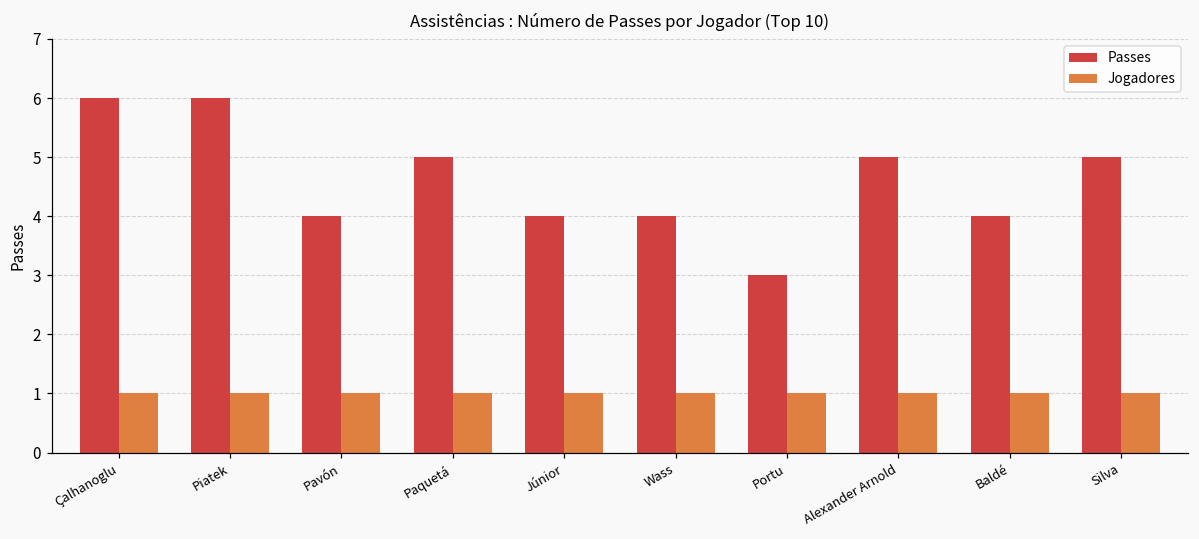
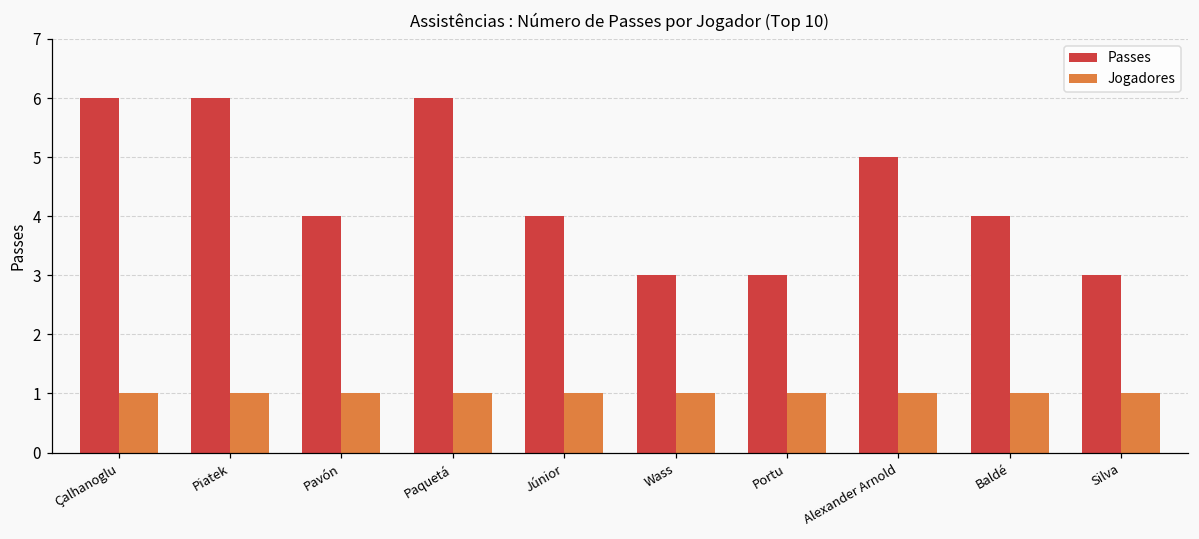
Passes, Paquetá: 5 -> 6
Passes, Wass: 4 -> 3
Passes, Silva: 5 -> 3
